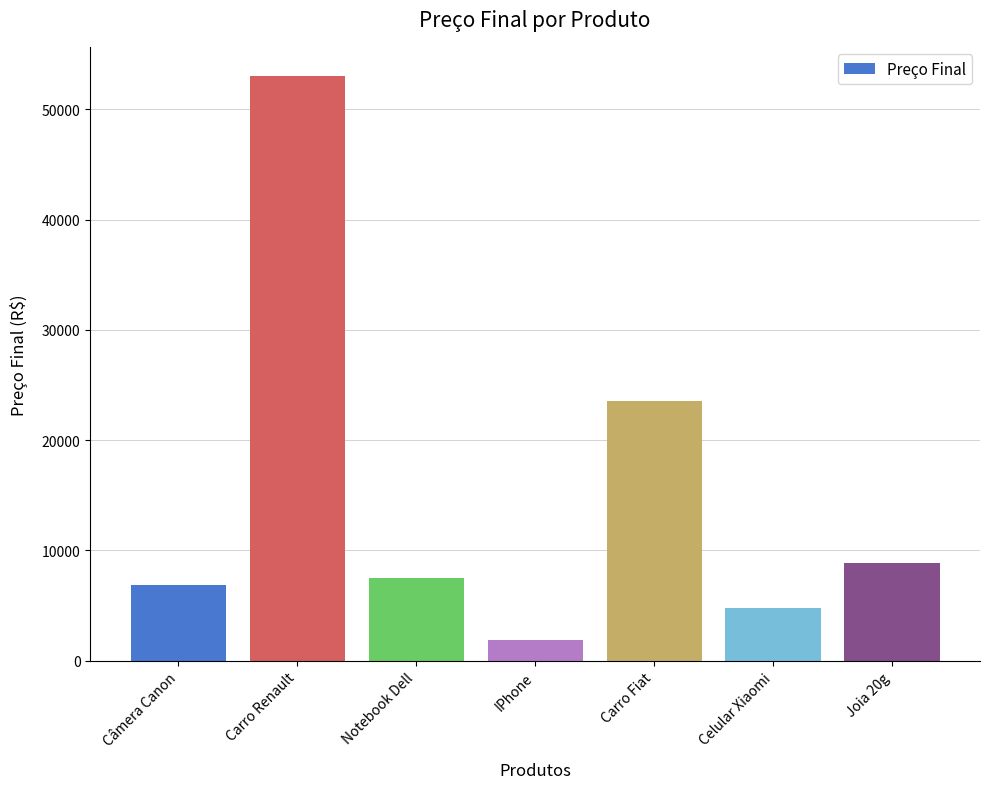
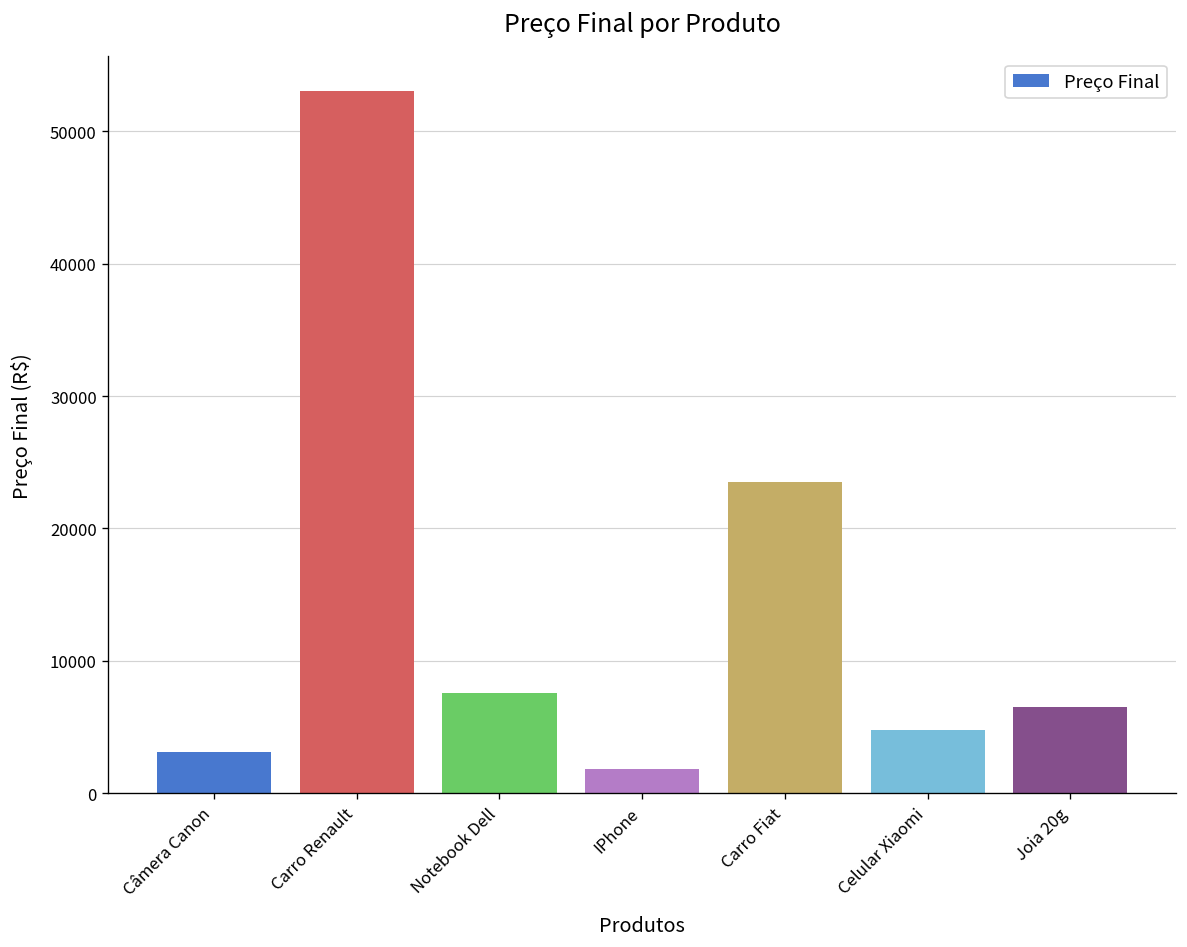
Câmera Canon: 6900 -> 3100
Joia 20g: 8900 -> 6500
